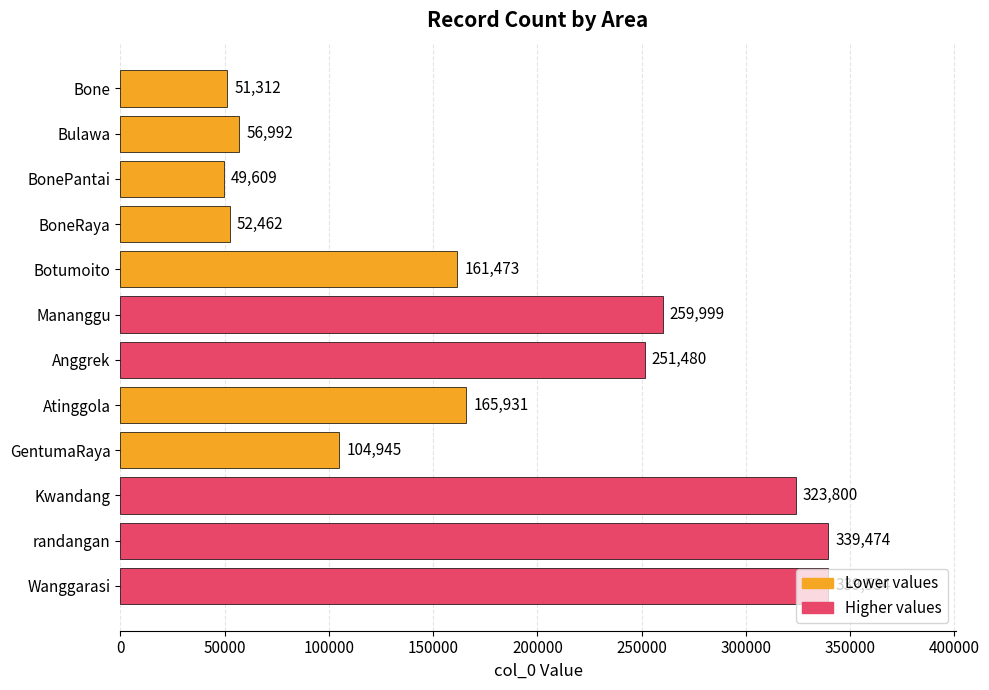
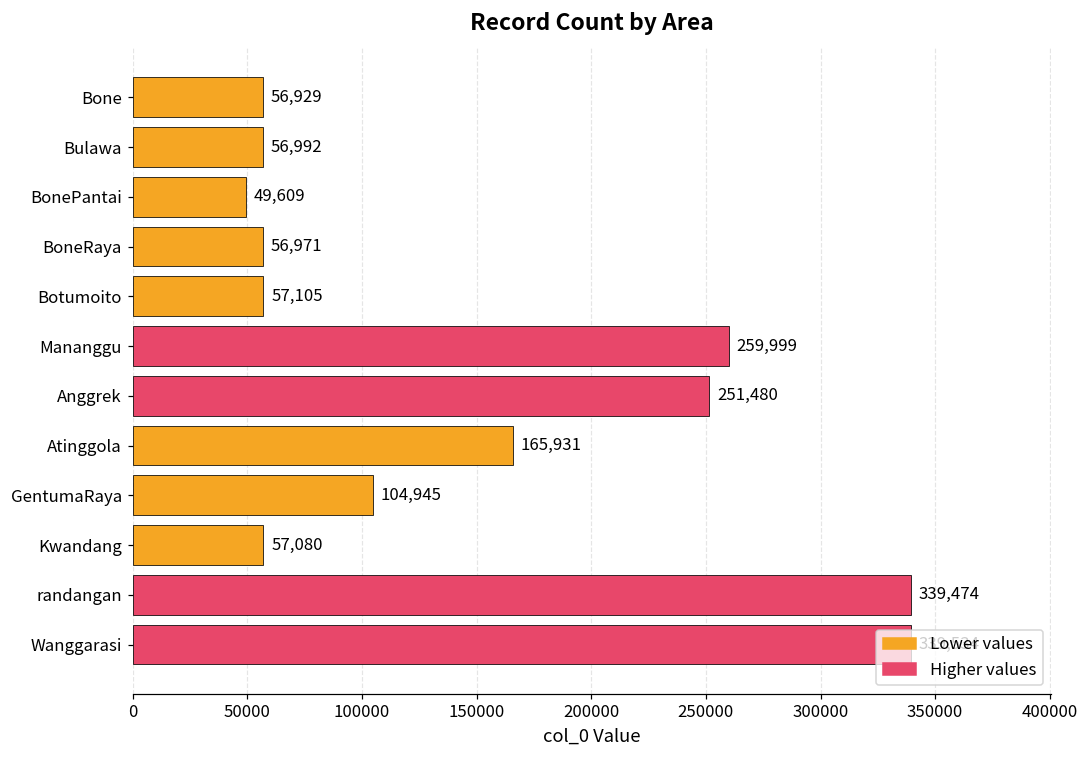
Bone: 51,312 -> 56,929
BoneRaya: 52,462 -> 56,971
Botumoito: 161,473 -> 57,105
Kwandang: 323,800 -> 57,080
